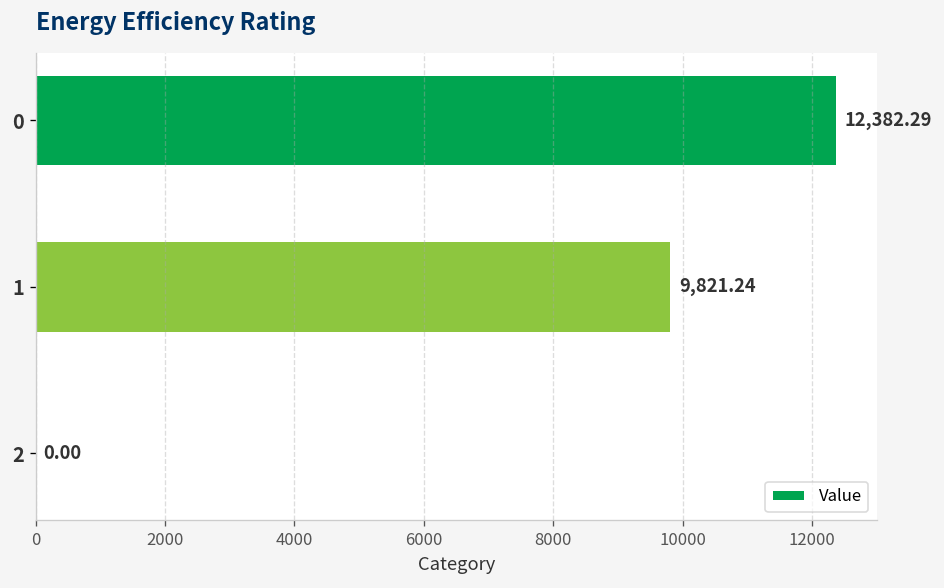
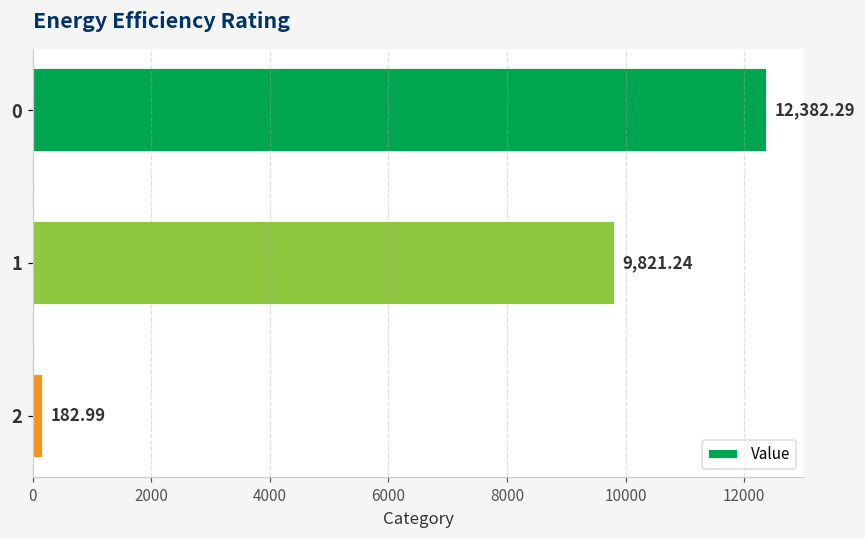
2: 0.00 -> 182.99
